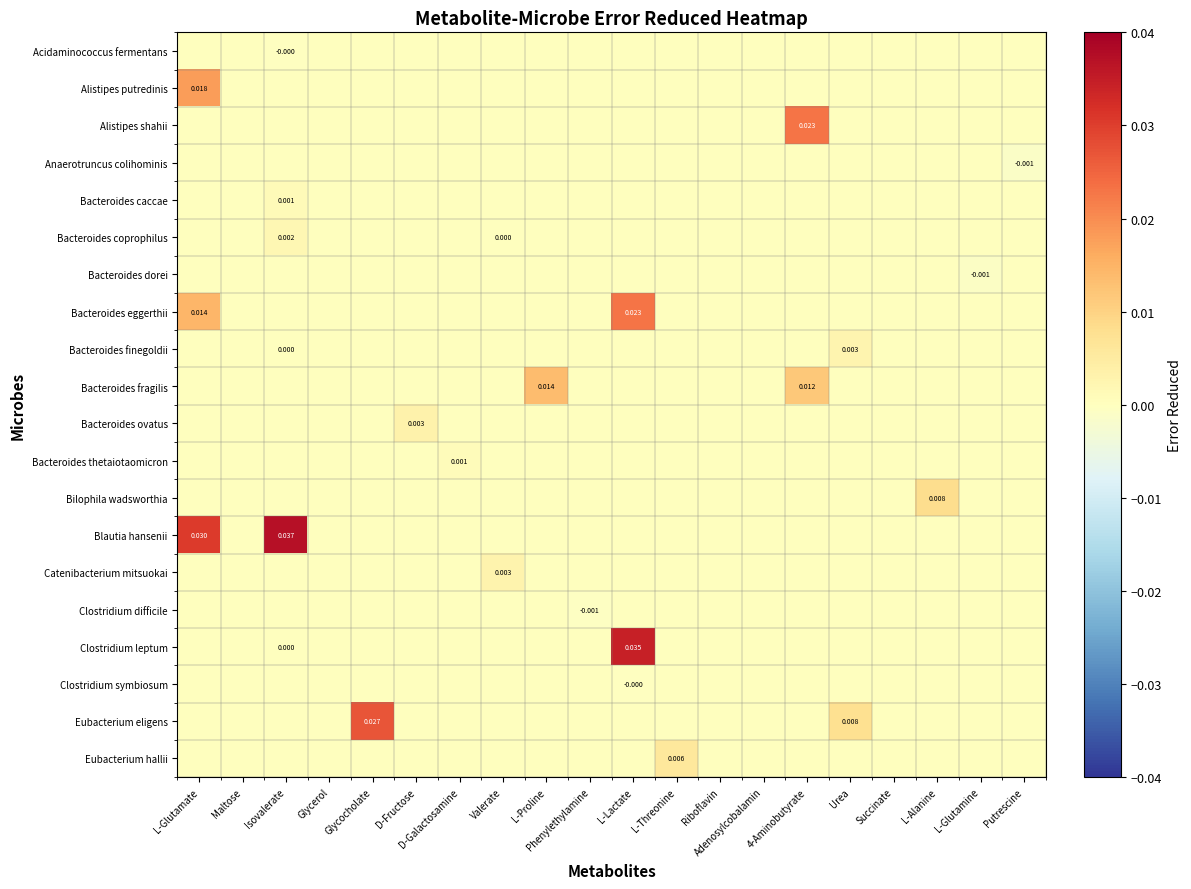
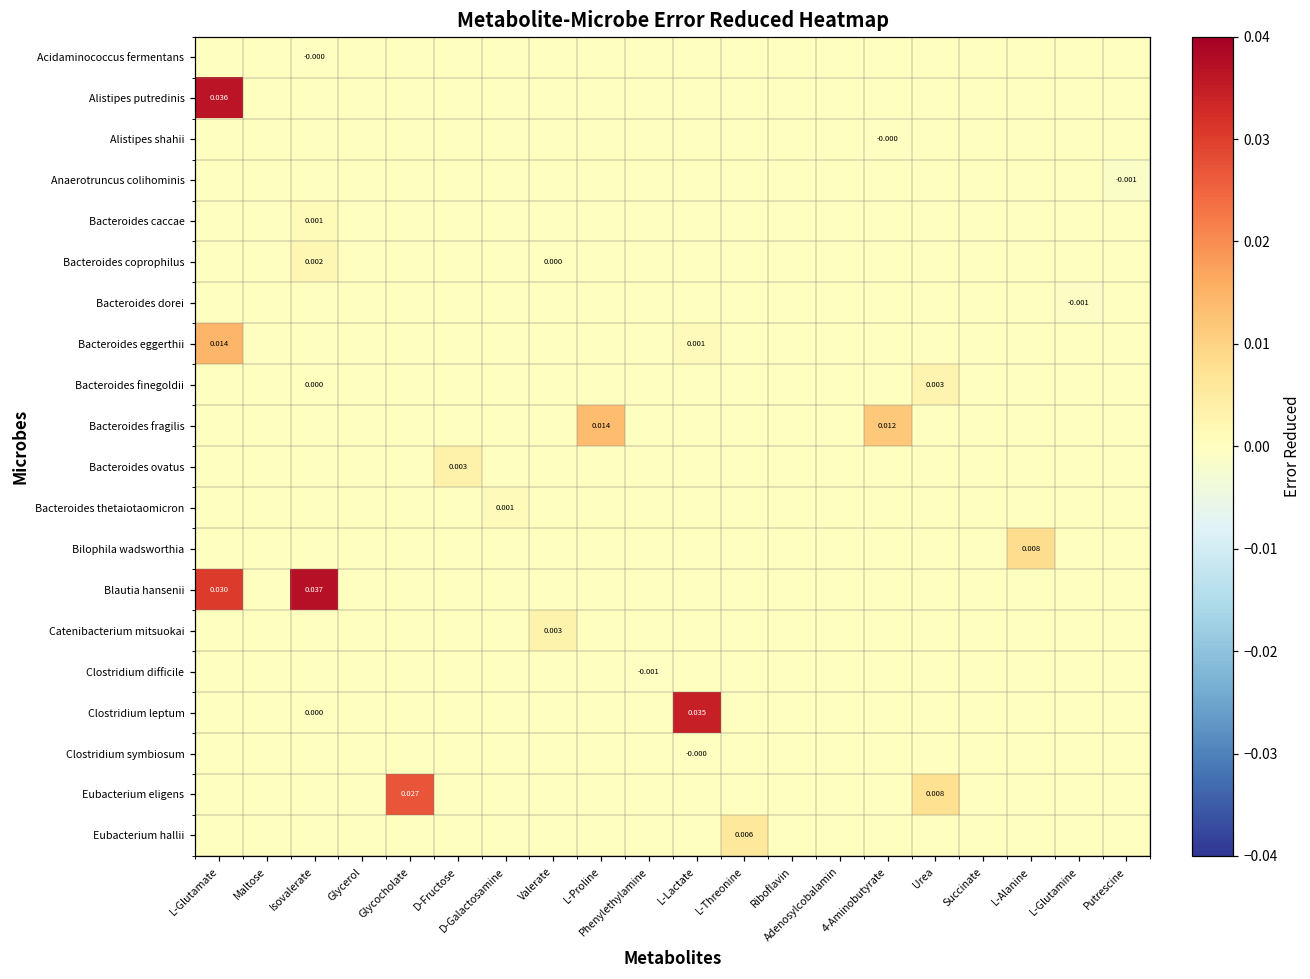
Alistipes putredinis, L-Glutamate: 0.018 -> 0.036
Alistipes shahii, 4-Aminobutyrate: 0.023 -> -0.000
Bacteroides eggerthii, L-Lactate: 0.023 -> 0.001
